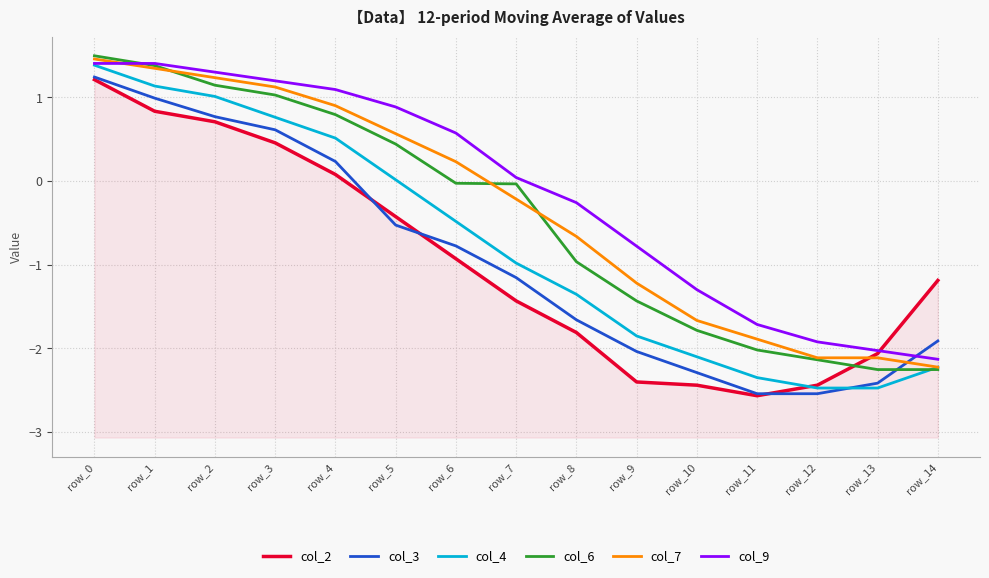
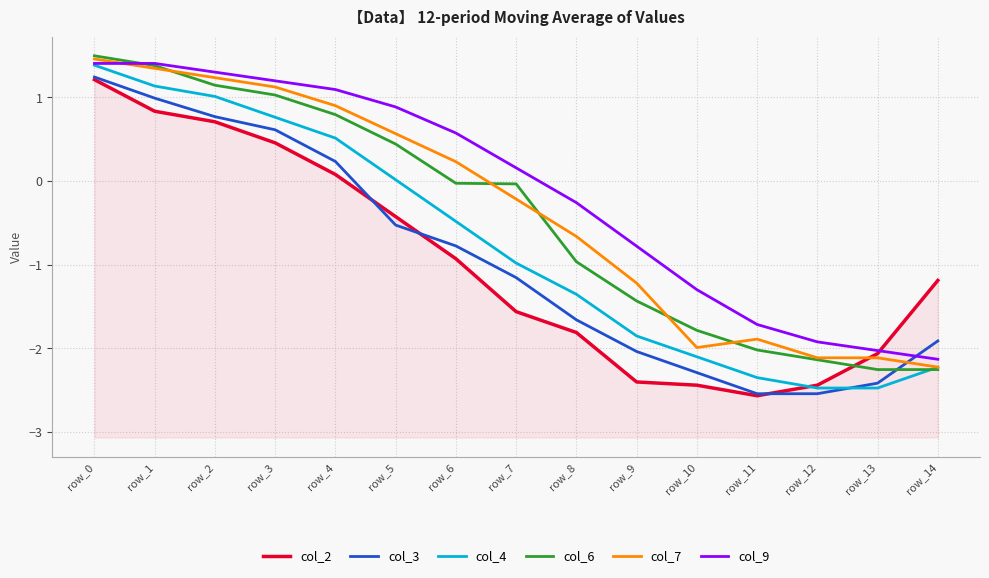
col_2, row_7: -1.4 -> -1.6
col_9, row_7: 0.0 -> 0.2
col_7, row_10: -1.7 -> -2.0
